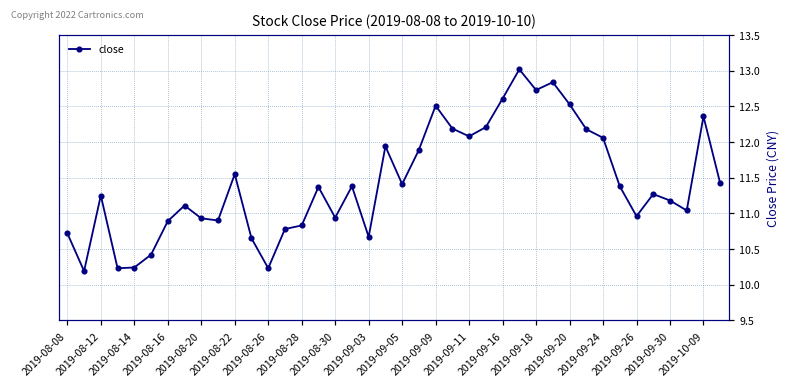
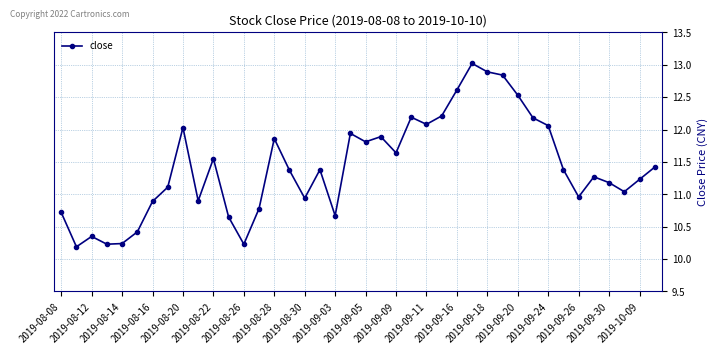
2019-08-12: 11.3 -> 10.4
2019-08-20: 10.9 -> 12.0
2019-08-28: 10.8 -> 11.9
2019-09-05: 11.4 -> 11.8
2019-09-09: 12.5 -> 11.6
2019-09-18: 12.7 -> 12.9
2019-10-09: 12.4 -> 11.2
